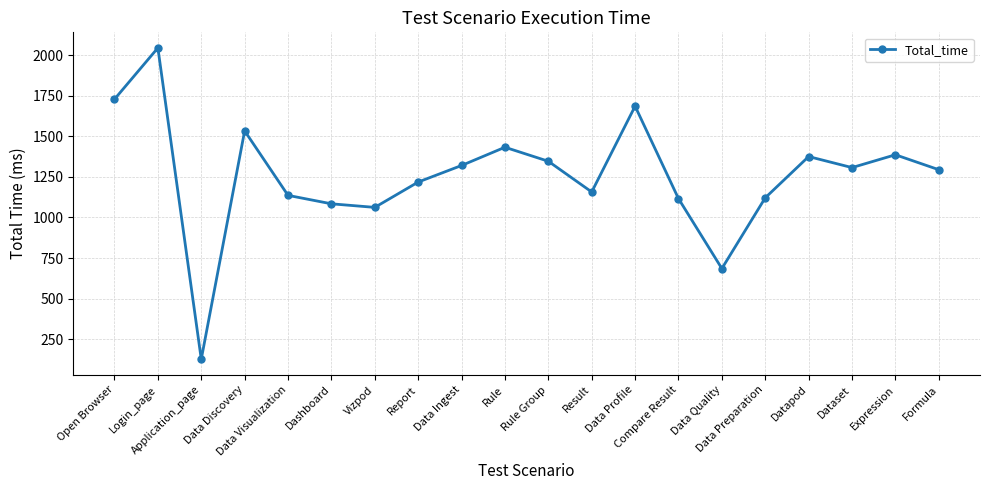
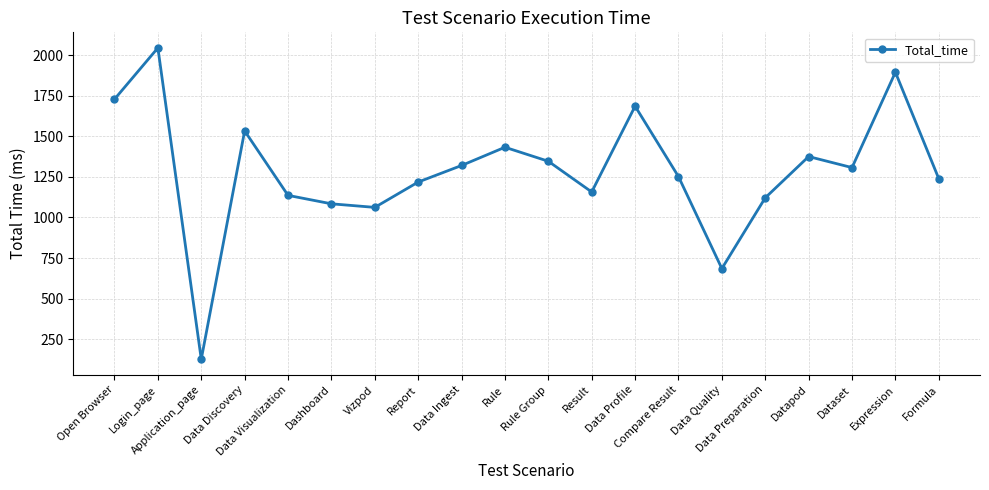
Compare Result: 1120 -> 1250
Expression: 1390 -> 1890
Formula: 1290 -> 1240
